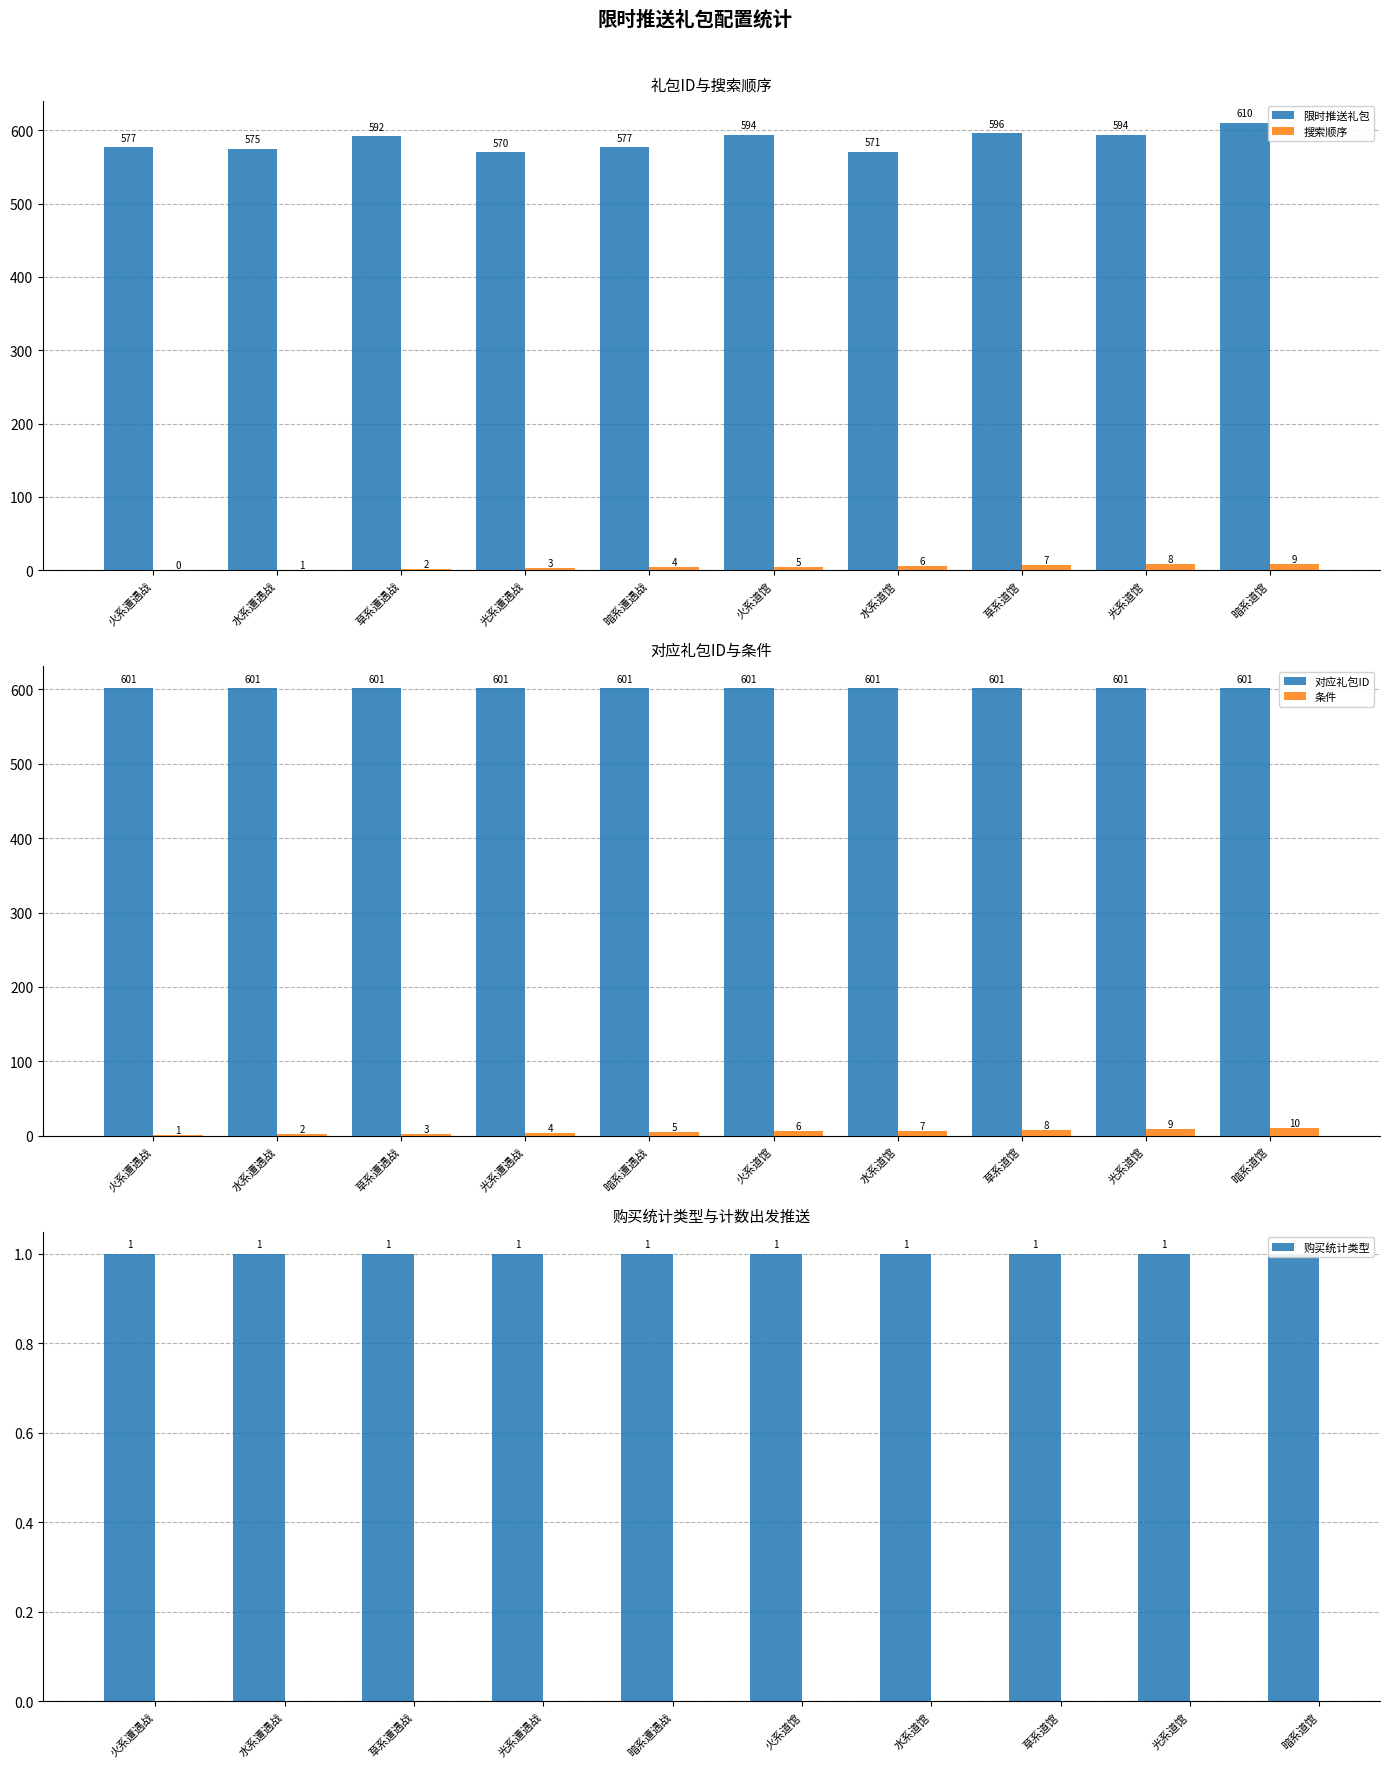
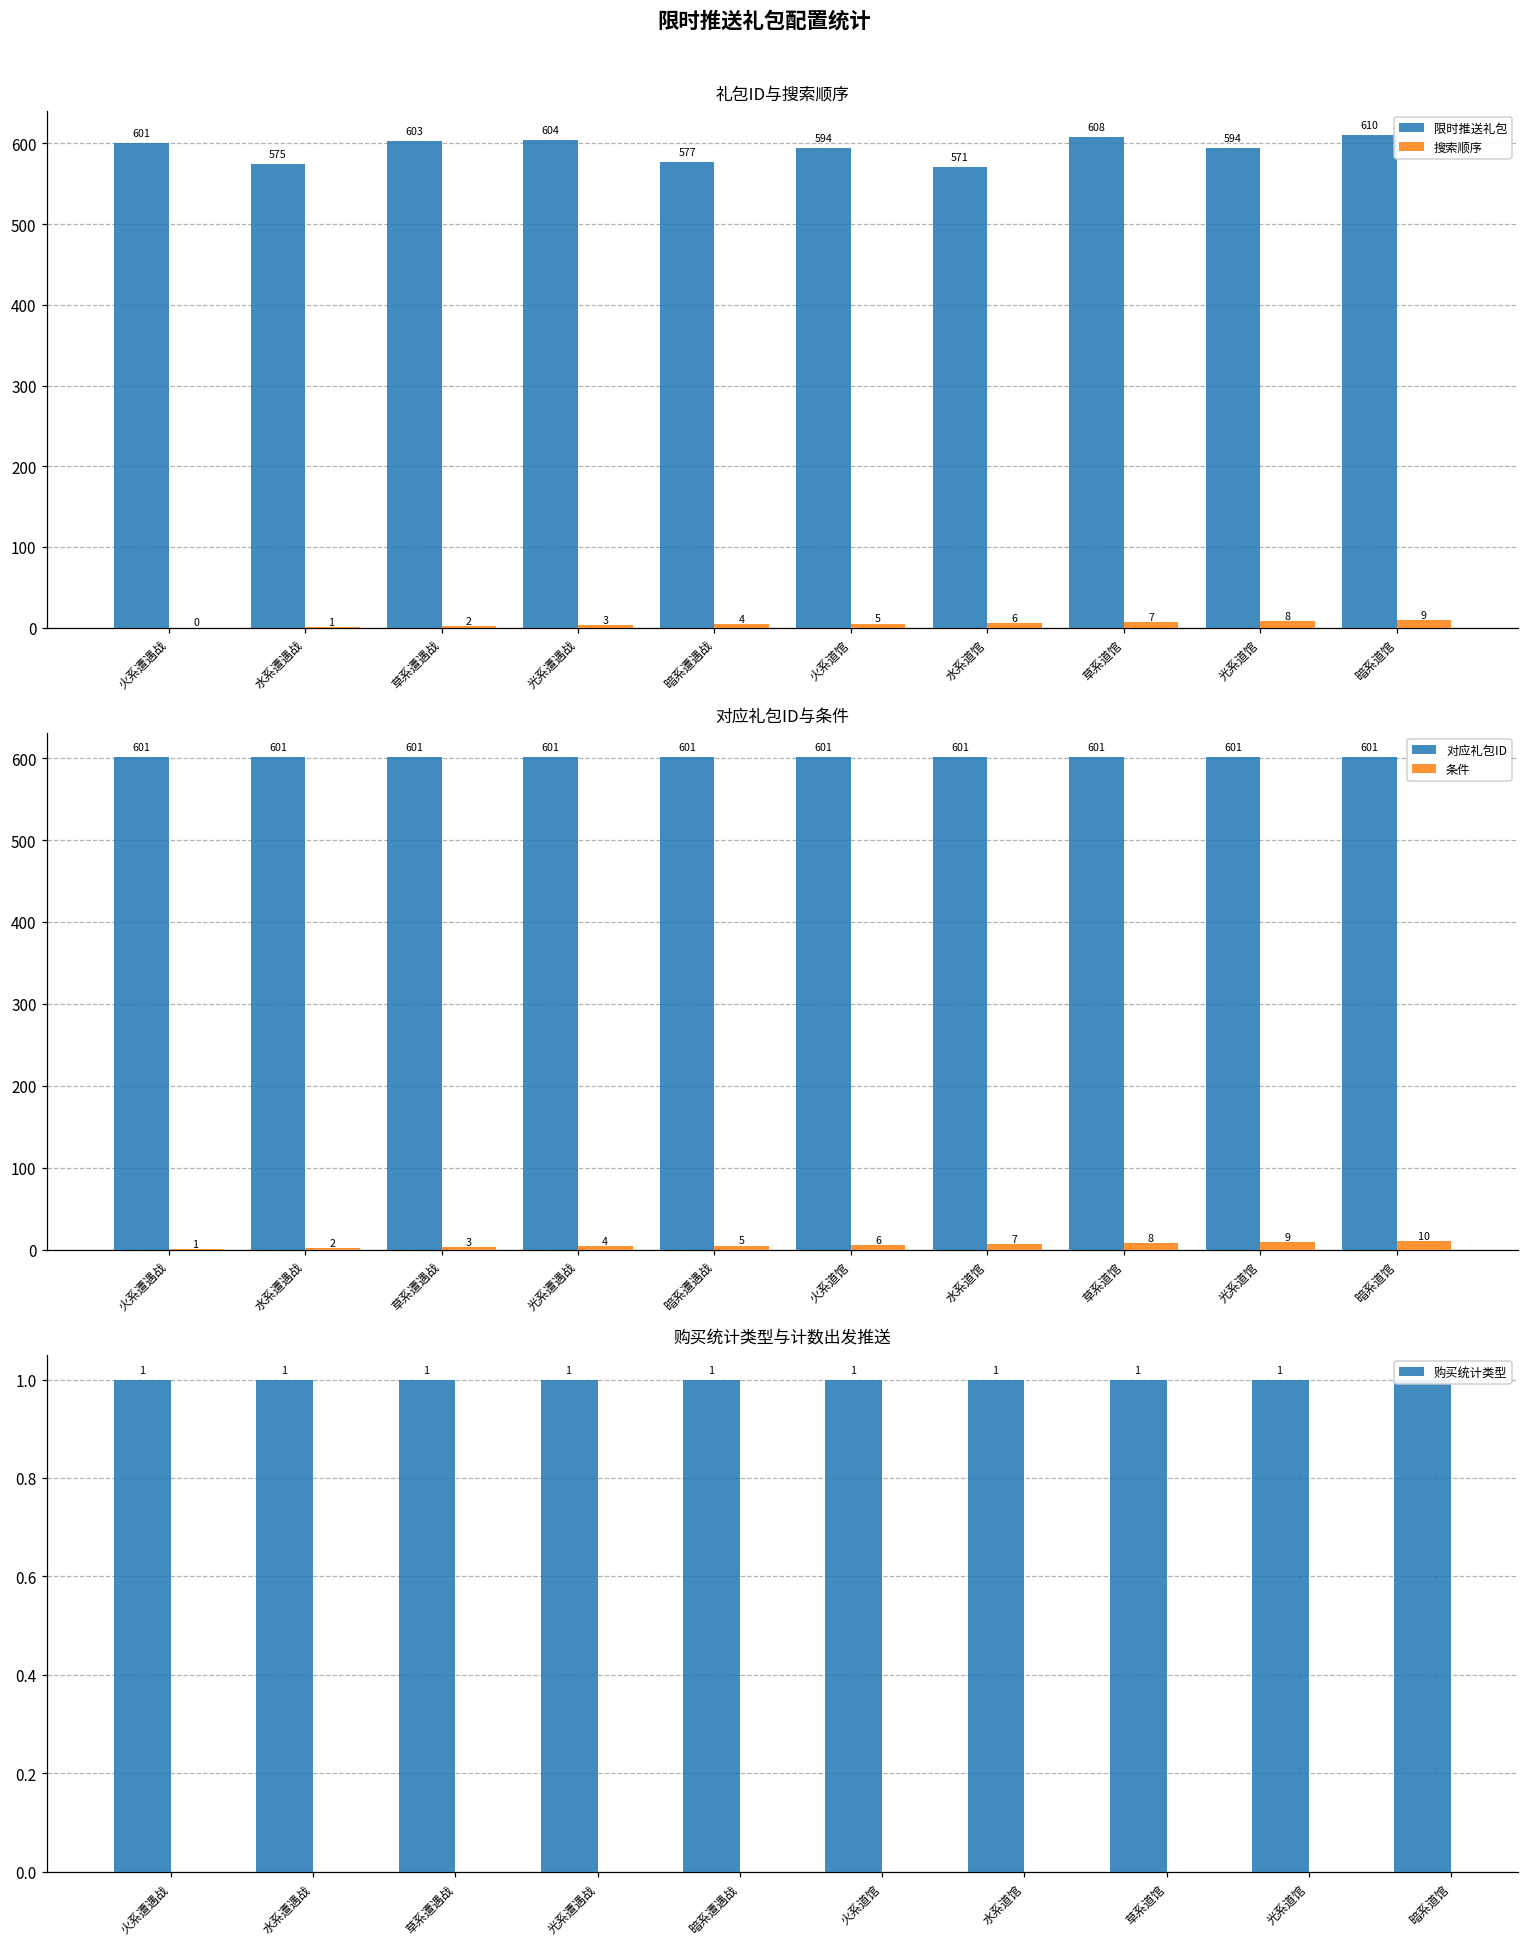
礼包ID与搜索顺序, 限时推送礼包, 火系遭遇战: 577 -> 601
礼包ID与搜索顺序, 限时推送礼包, 草系遭遇战: 592 -> 603
礼包ID与搜索顺序, 限时推送礼包, 光系遭遇战: 570 -> 604
礼包ID与搜索顺序, 限时推送礼包, 草系道馆: 596 -> 608
